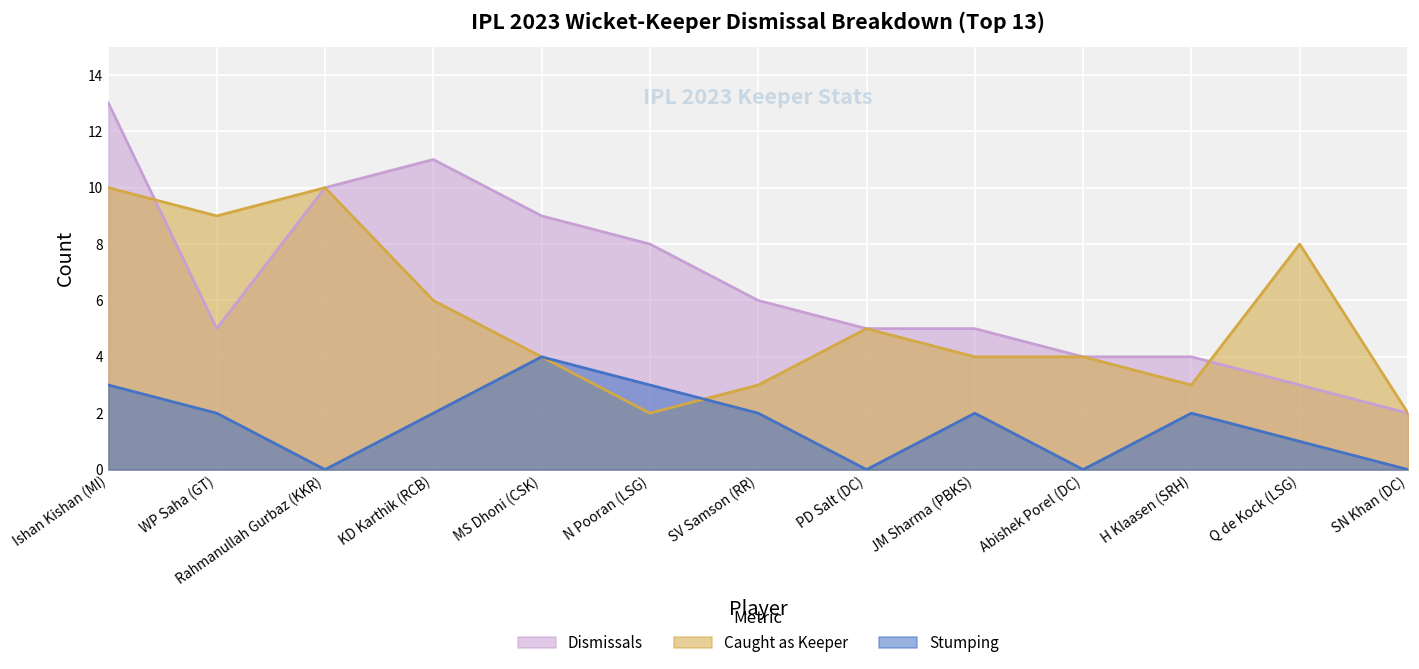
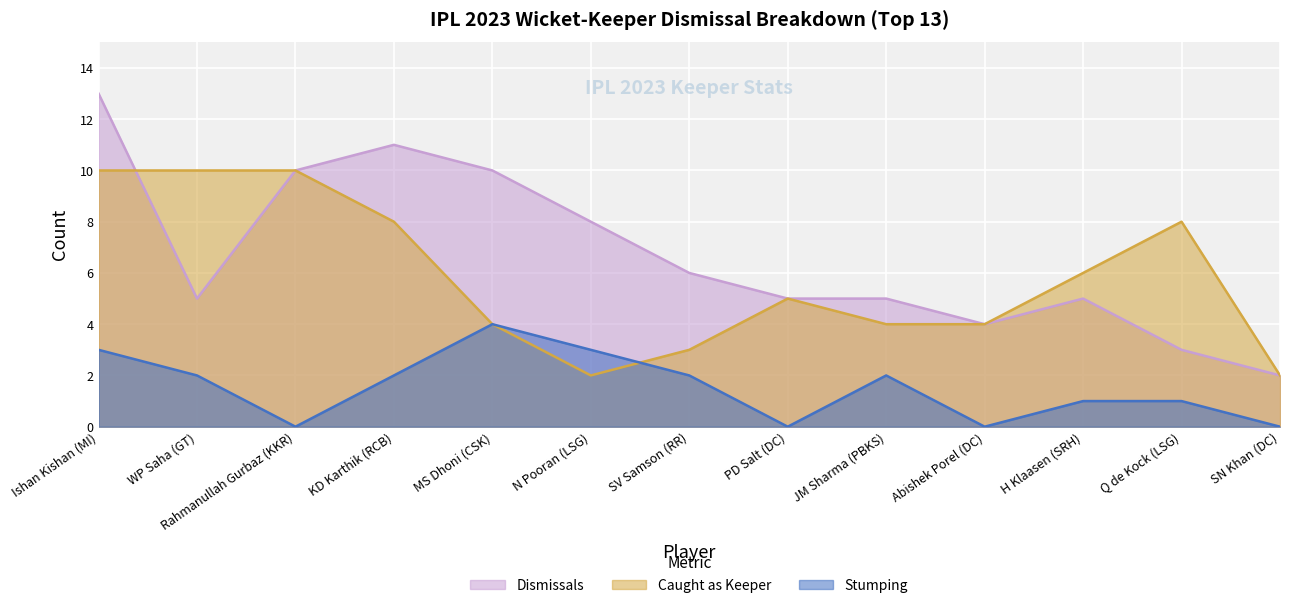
Caught as Keeper, WP Saha (GT): 9 -> 10
Caught as Keeper, KD Karthik (RCB): 6 -> 8
Dismissals, MS Dhoni (CSK): 9 -> 10
Dismissals, H Klaasen (SRH): 4 -> 5
Caught as Keeper, H Klaasen (SRH): 3 -> 6
Stumping, H Klaasen (SRH): 2 -> 1
